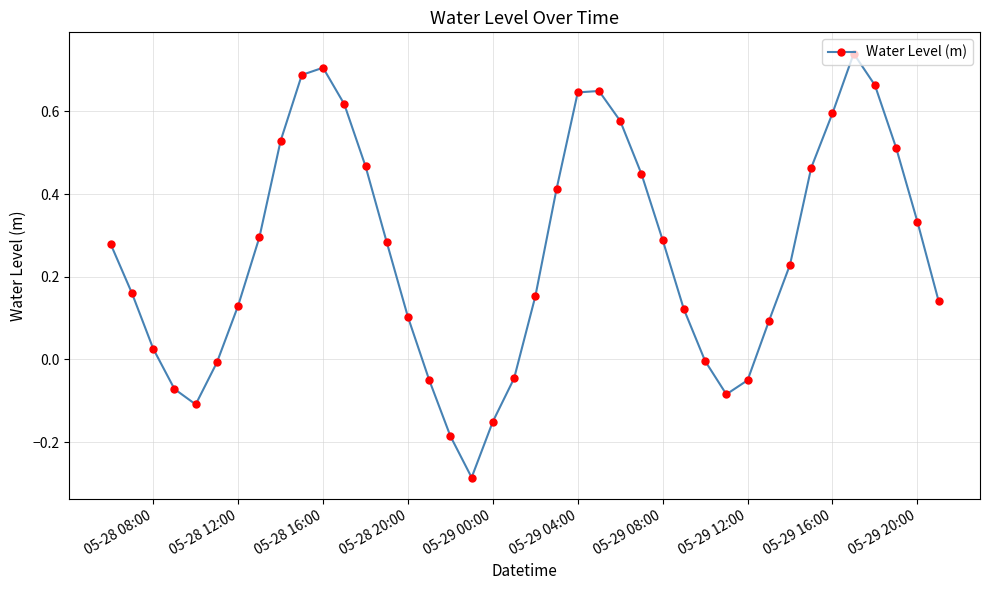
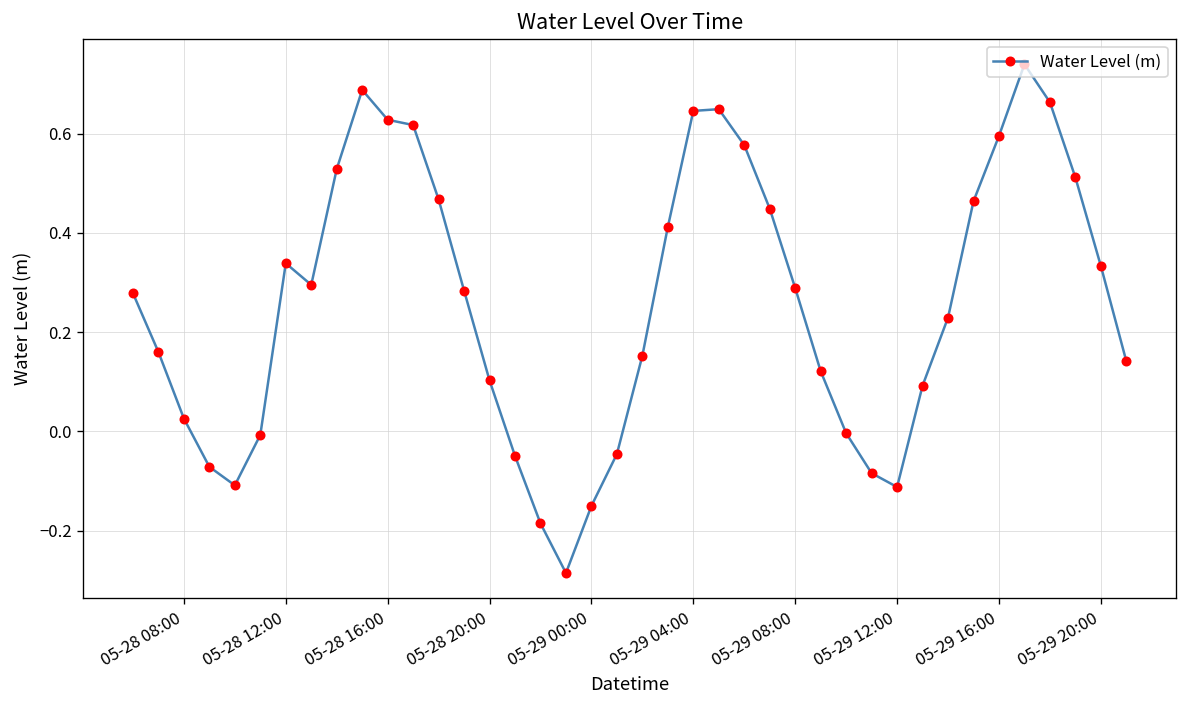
05-28 12:00: 0.13 -> 0.34
05-28 16:00: 0.71 -> 0.63
05-29 12:00: -0.05 -> -0.11
